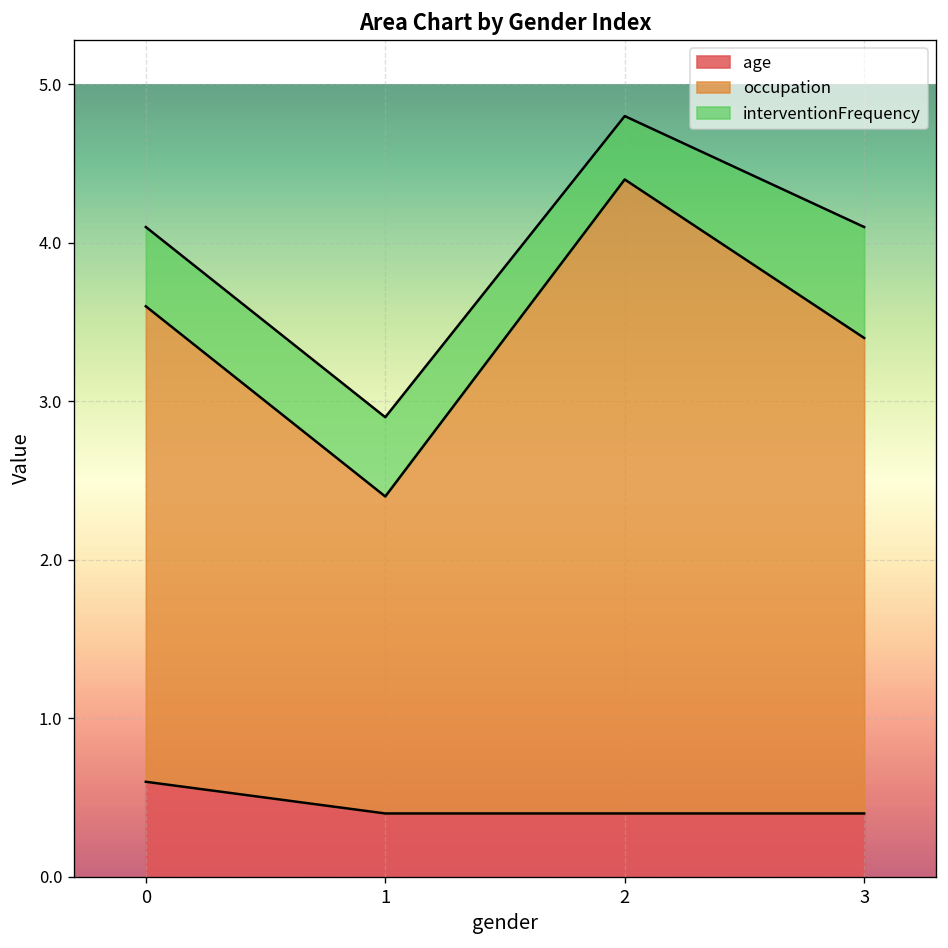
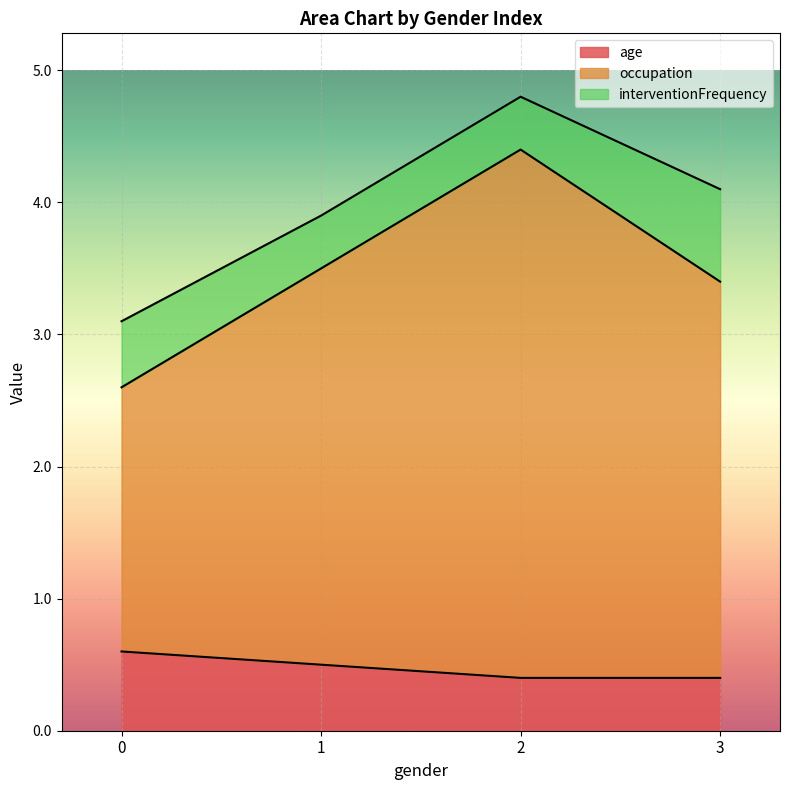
occupation, 0: 3 -> 2
age, 1: 0.4 -> 0.5
occupation, 1: 2 -> 3
interventionFrequency, 1: 0.5 -> 0.4
